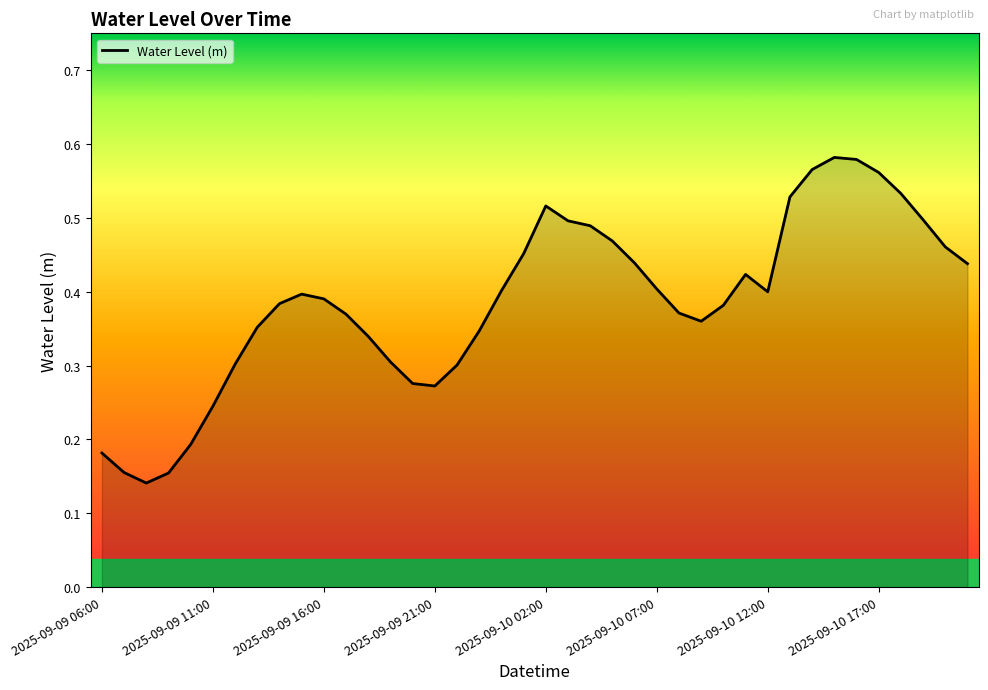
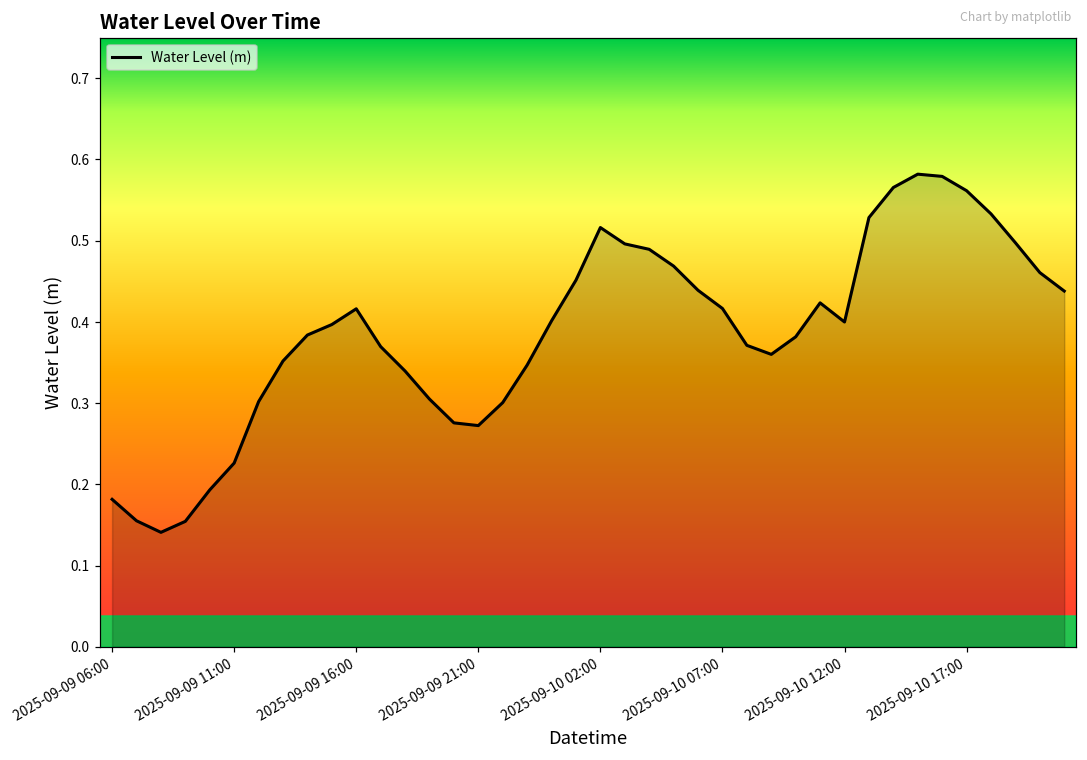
2025-09-09 11:00: 0.24 -> 0.23
2025-09-09 16:00: 0.39 -> 0.42
2025-09-10 07:00: 0.40 -> 0.42
